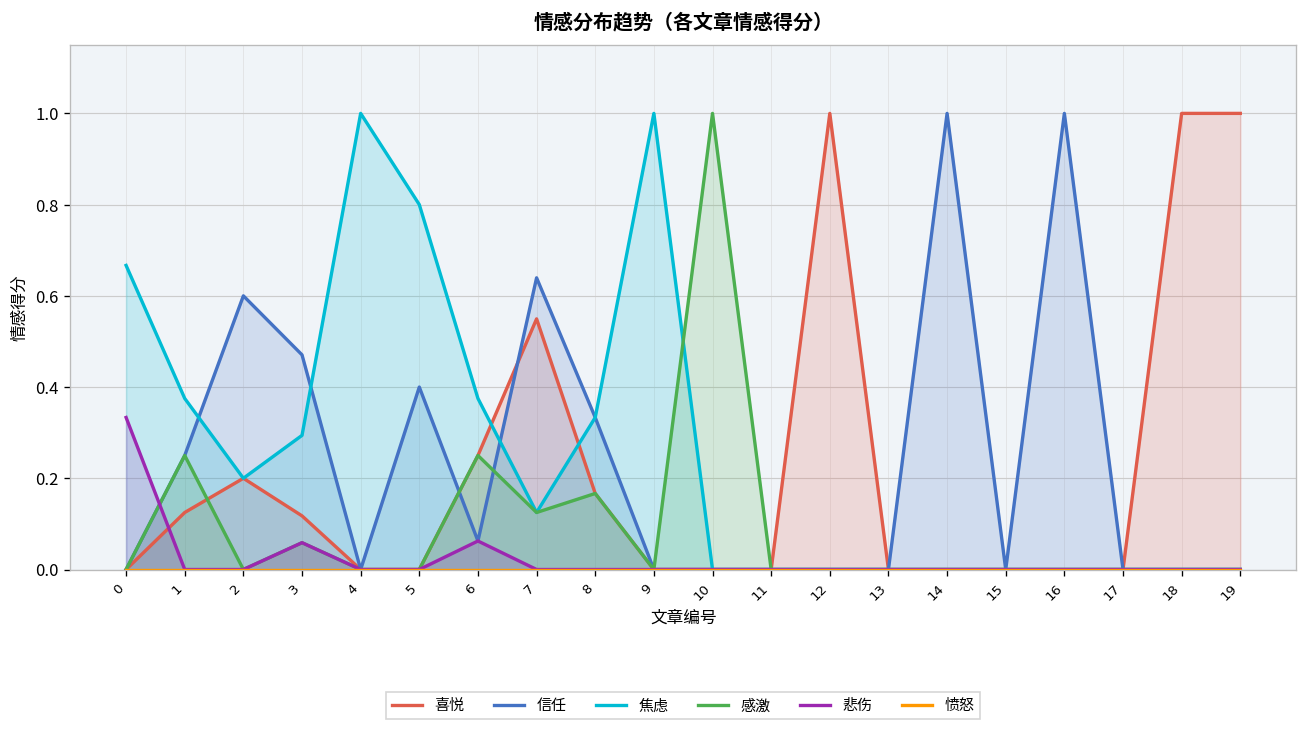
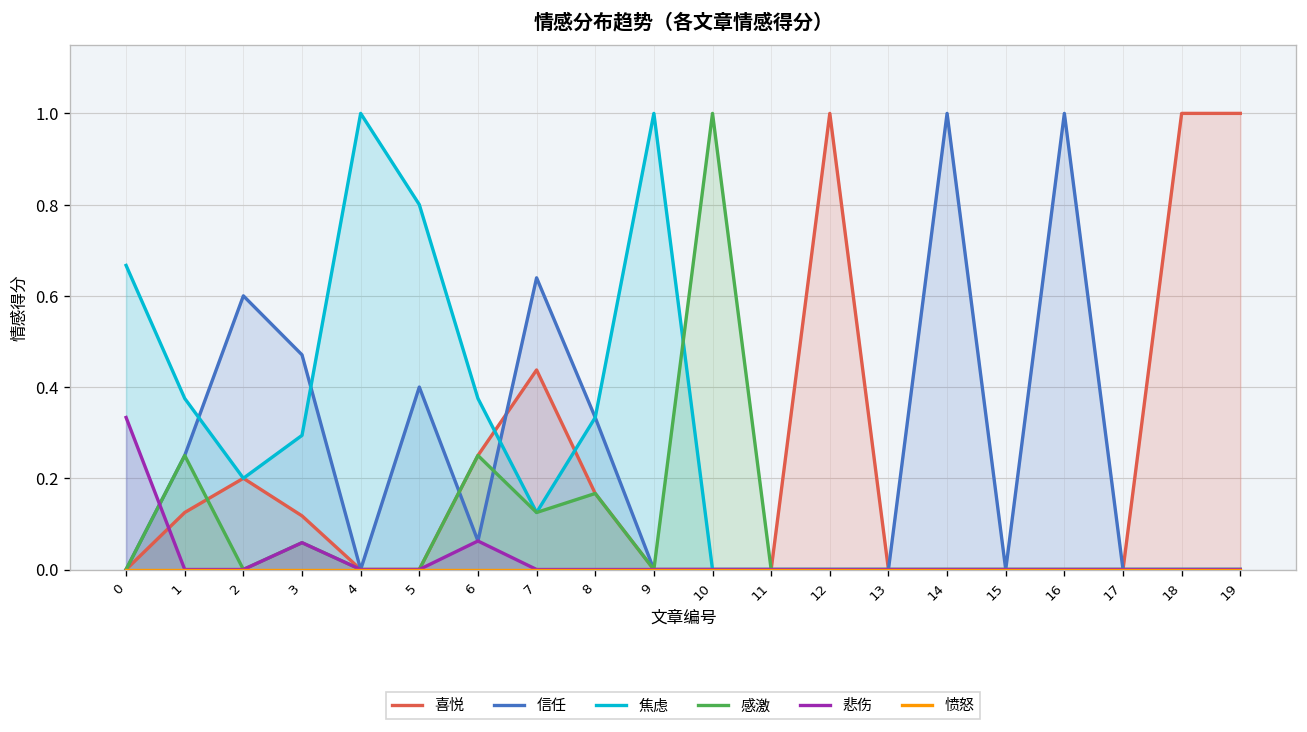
喜悦, 7: 0.55 -> 0.44
